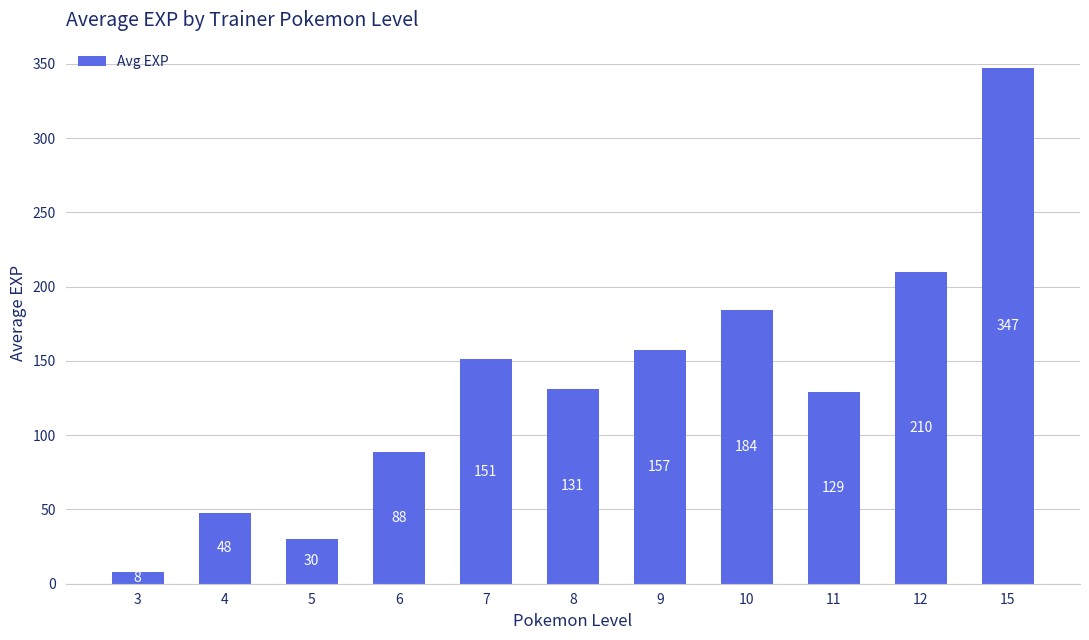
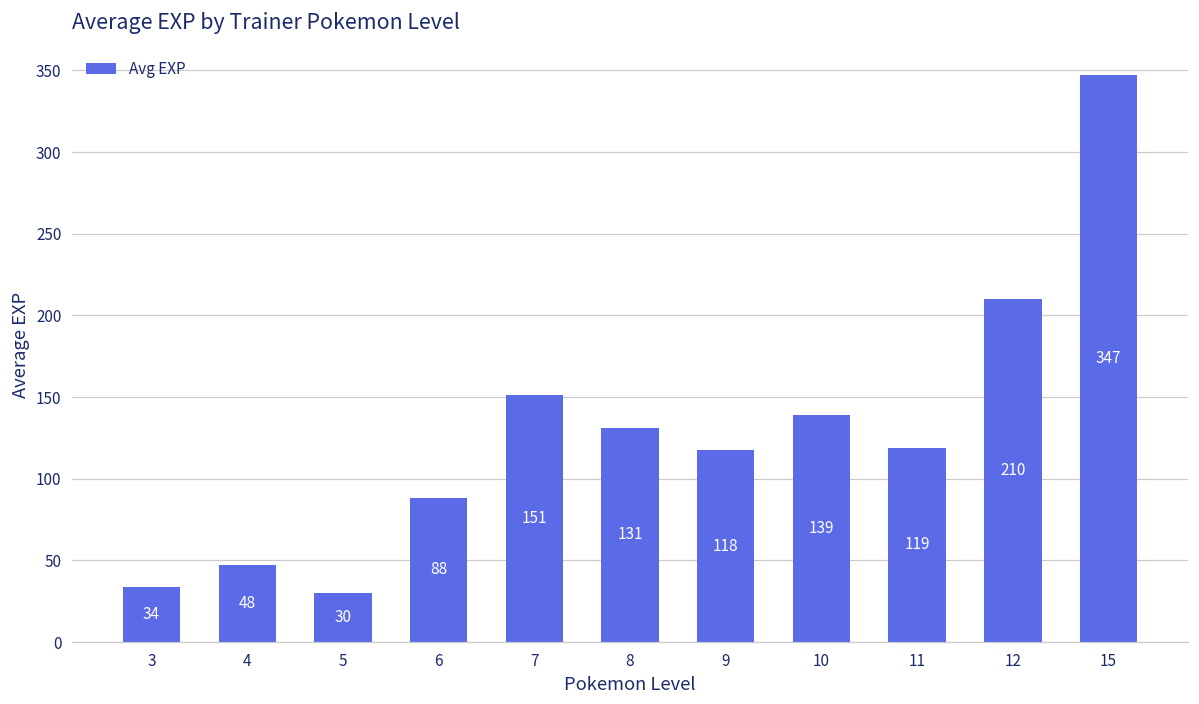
3: 8 -> 34
9: 157 -> 118
10: 184 -> 139
11: 129 -> 119
